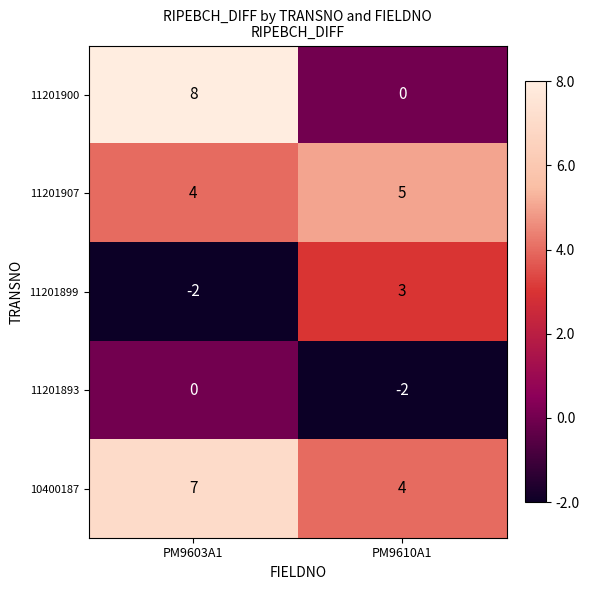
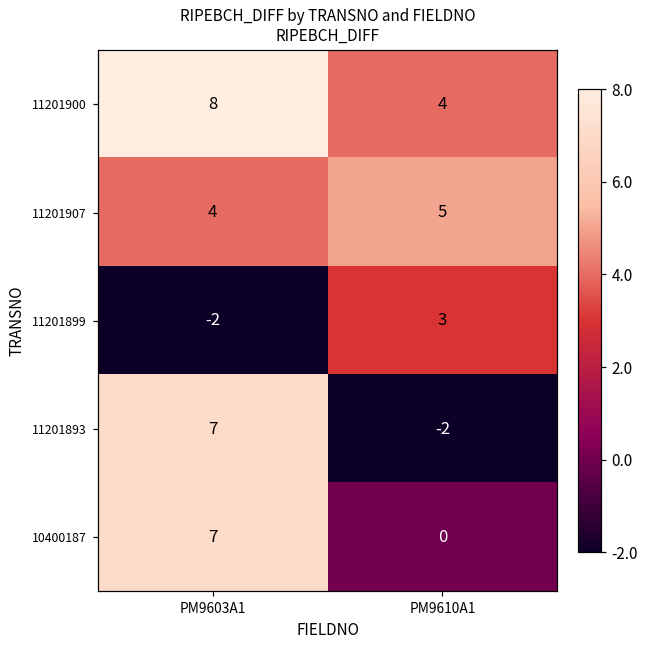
11201900, PM9610A1: 0 -> 4
11201893, PM9603A1: 0 -> 7
10400187, PM9610A1: 4 -> 0
